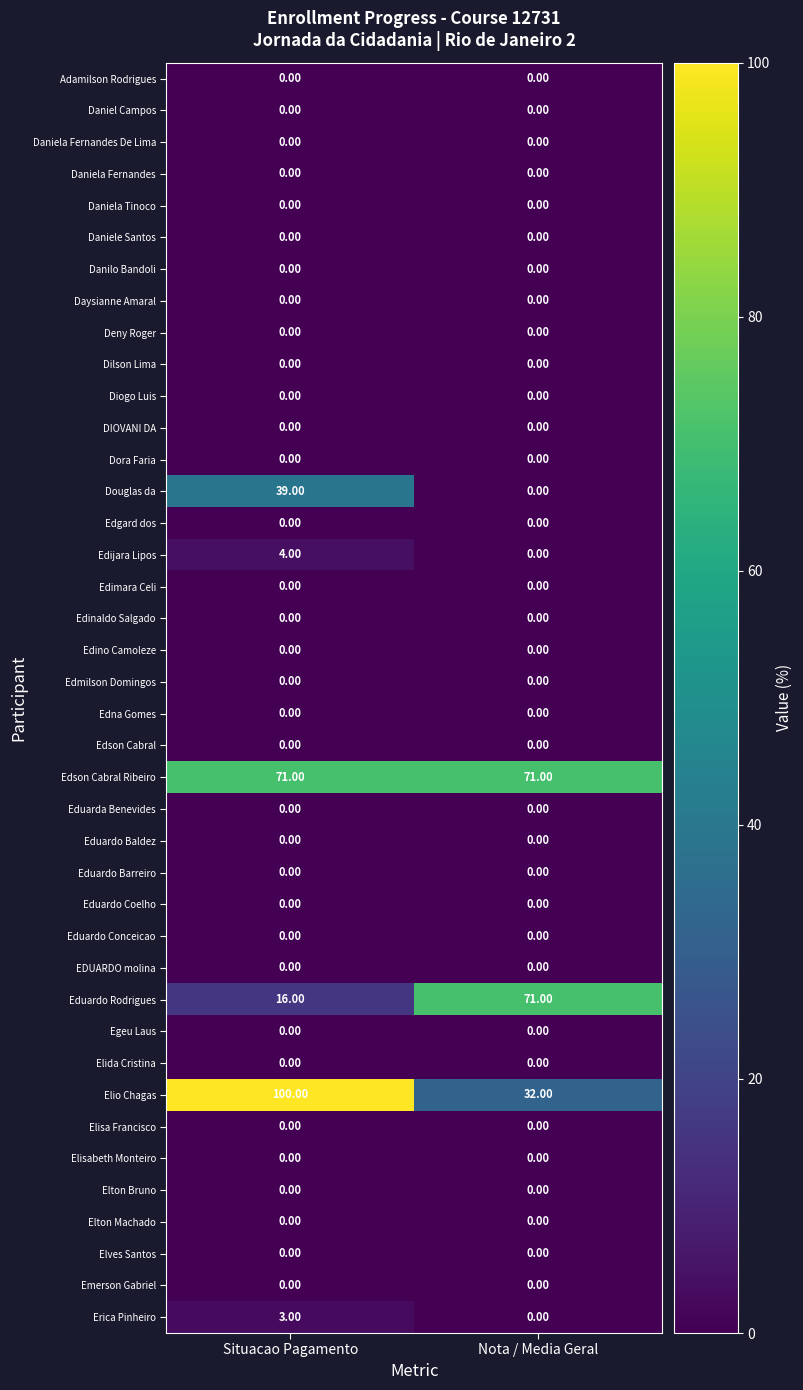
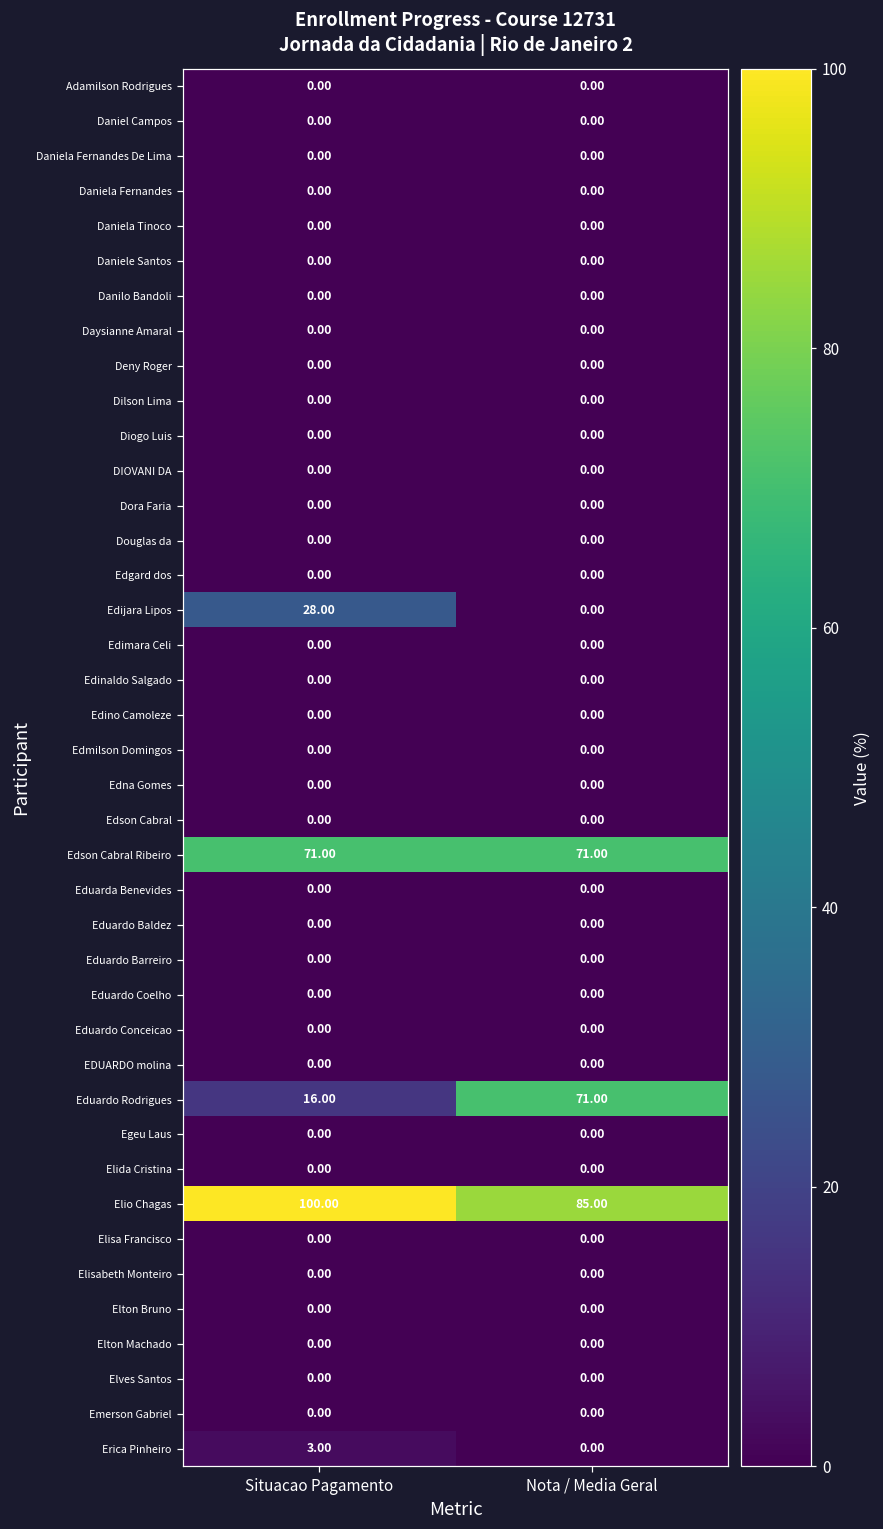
Douglas da, Situacao Pagamento: 39.00 -> 0.00
Edijara Lipos, Situacao Pagamento: 4.00 -> 28.00
Elio Chagas, Nota / Media Geral: 32.00 -> 85.00
